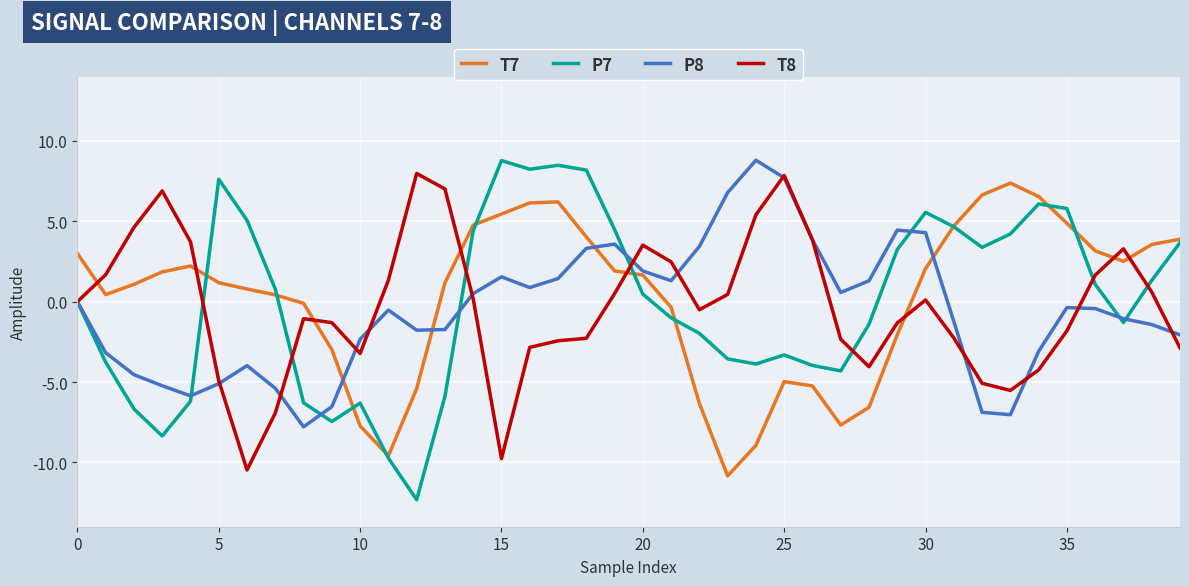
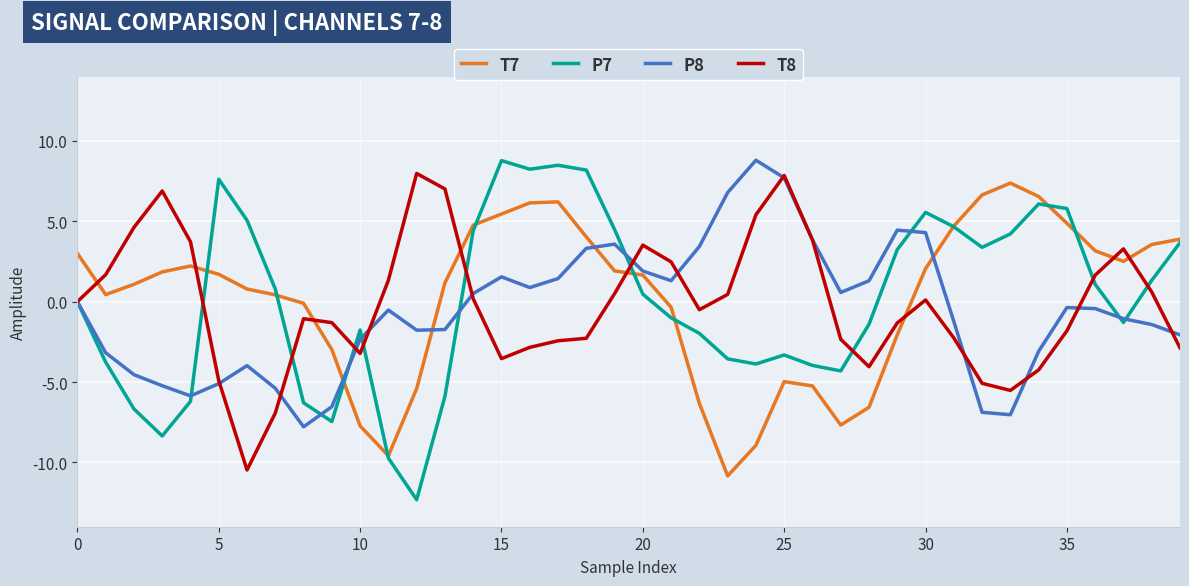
T7, 5: 1.2 -> 1.7
P7, 10: -6.3 -> -1.8
T8, 15: -9.8 -> -3.5
